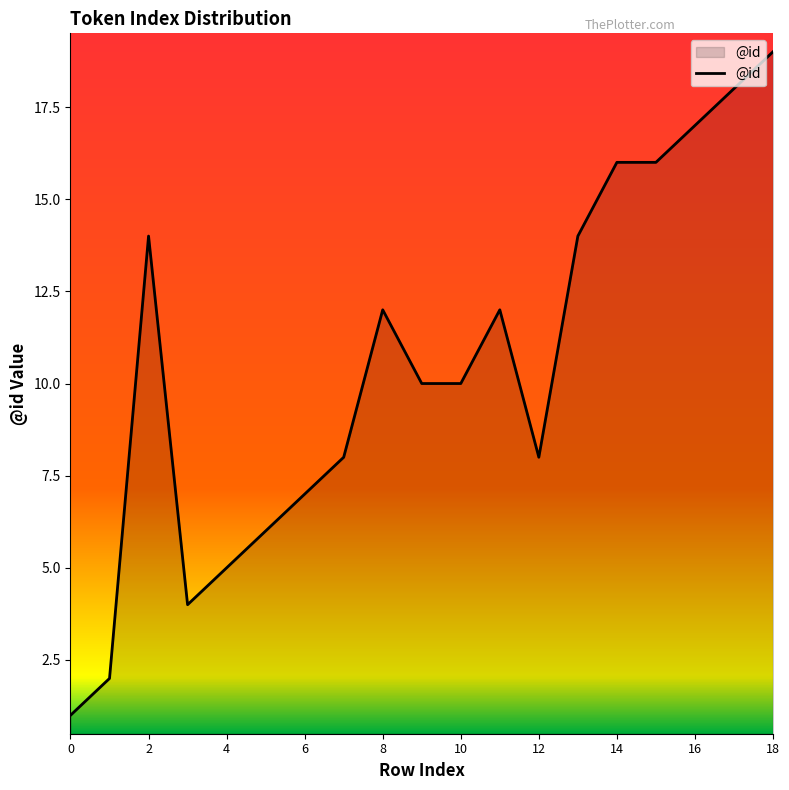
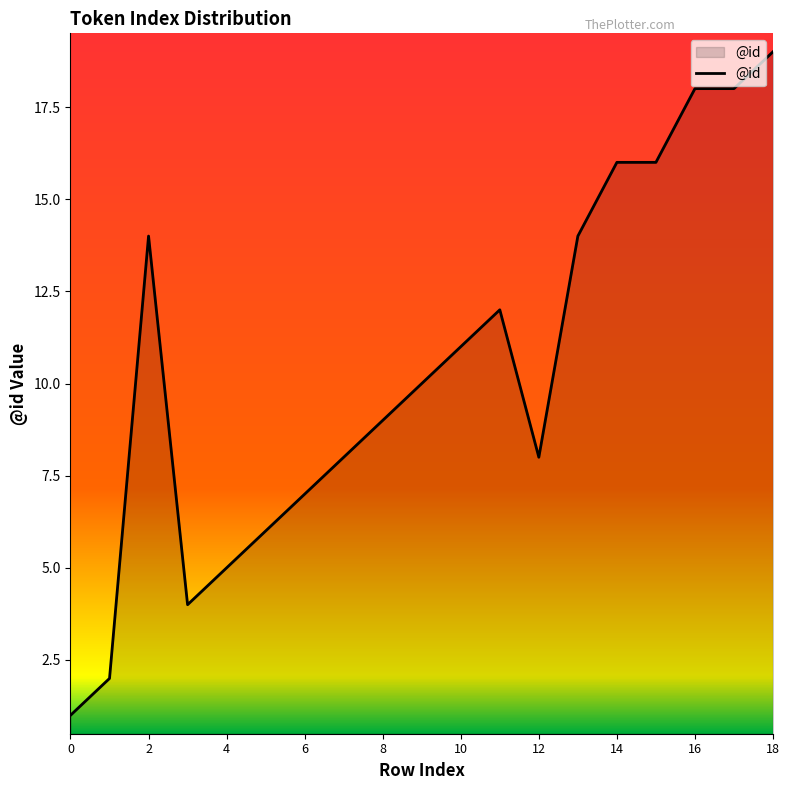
8: 12 -> 9
10: 10 -> 11
16: 17 -> 18
